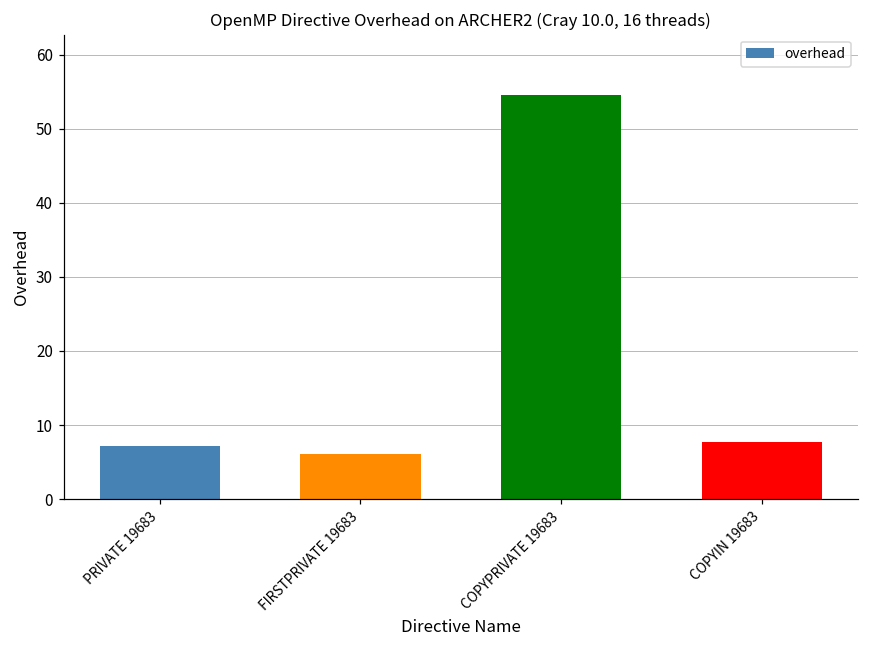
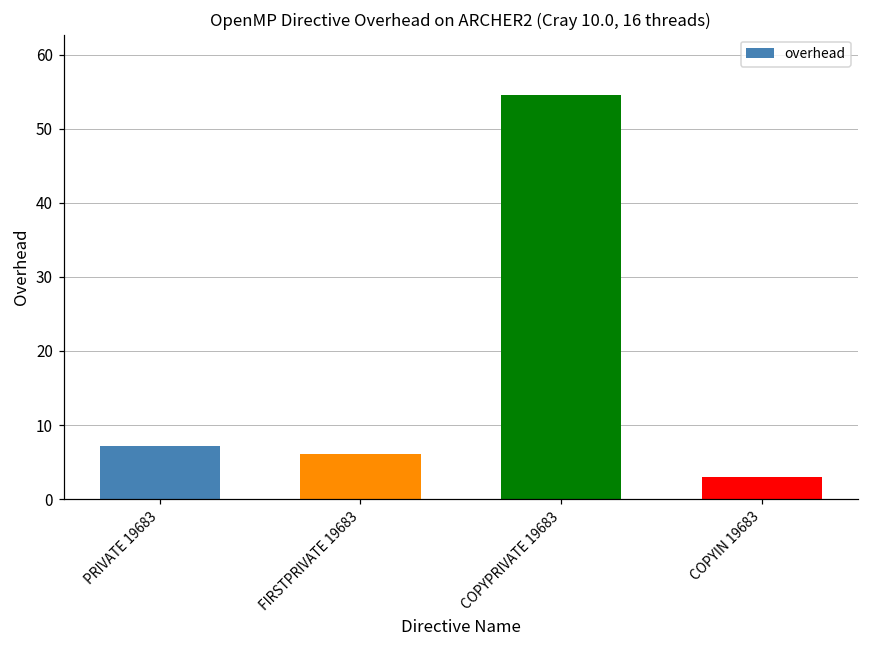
COPYIN 19683: 8 -> 3
